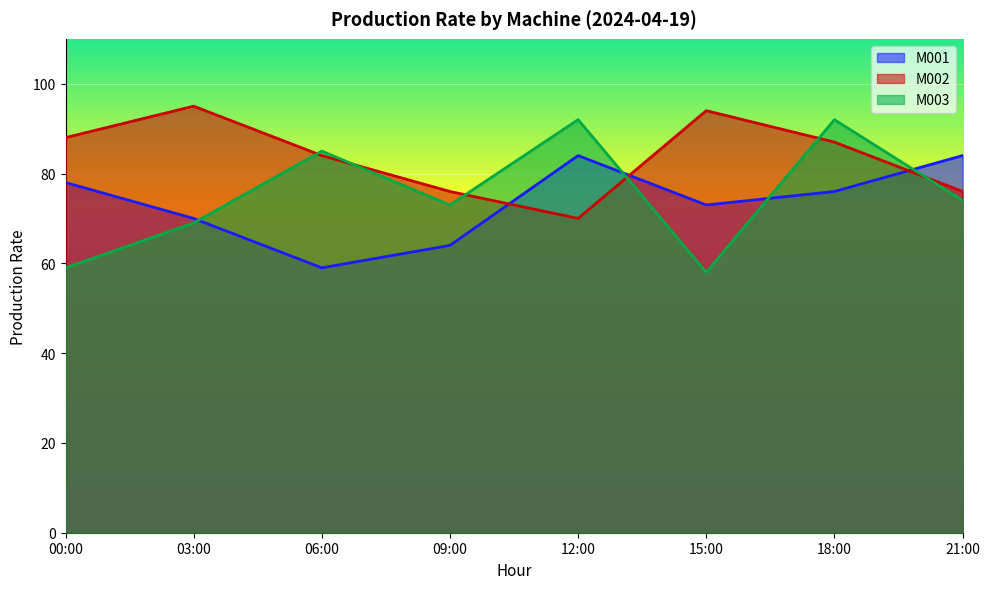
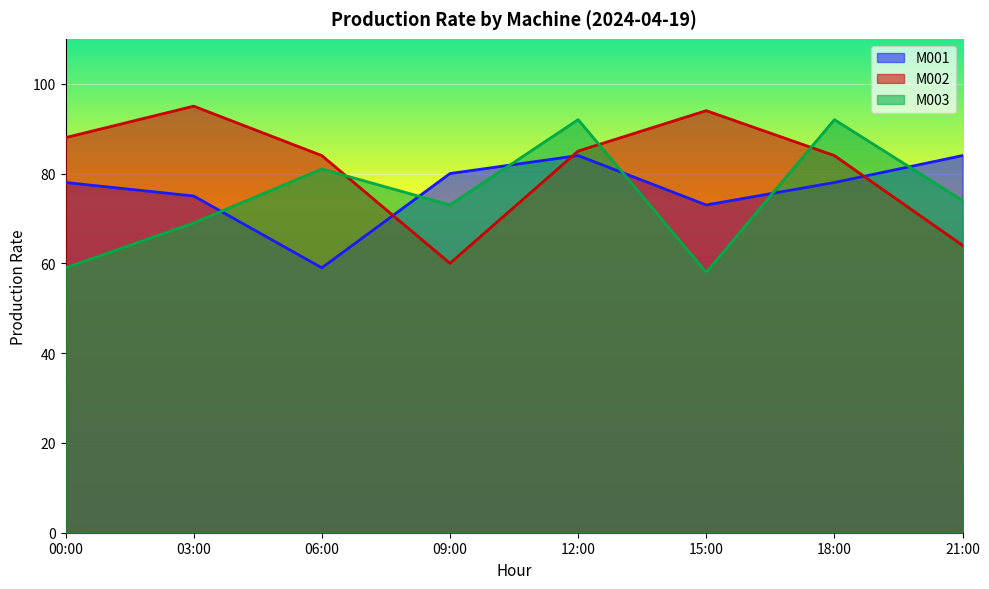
M001, 03:00: 70 -> 75
M003, 06:00: 85 -> 81
M001, 09:00: 64 -> 80
M002, 09:00: 76 -> 60
M002, 12:00: 70 -> 85
M001, 18:00: 76 -> 78
M002, 18:00: 87 -> 84
M002, 21:00: 76 -> 64
